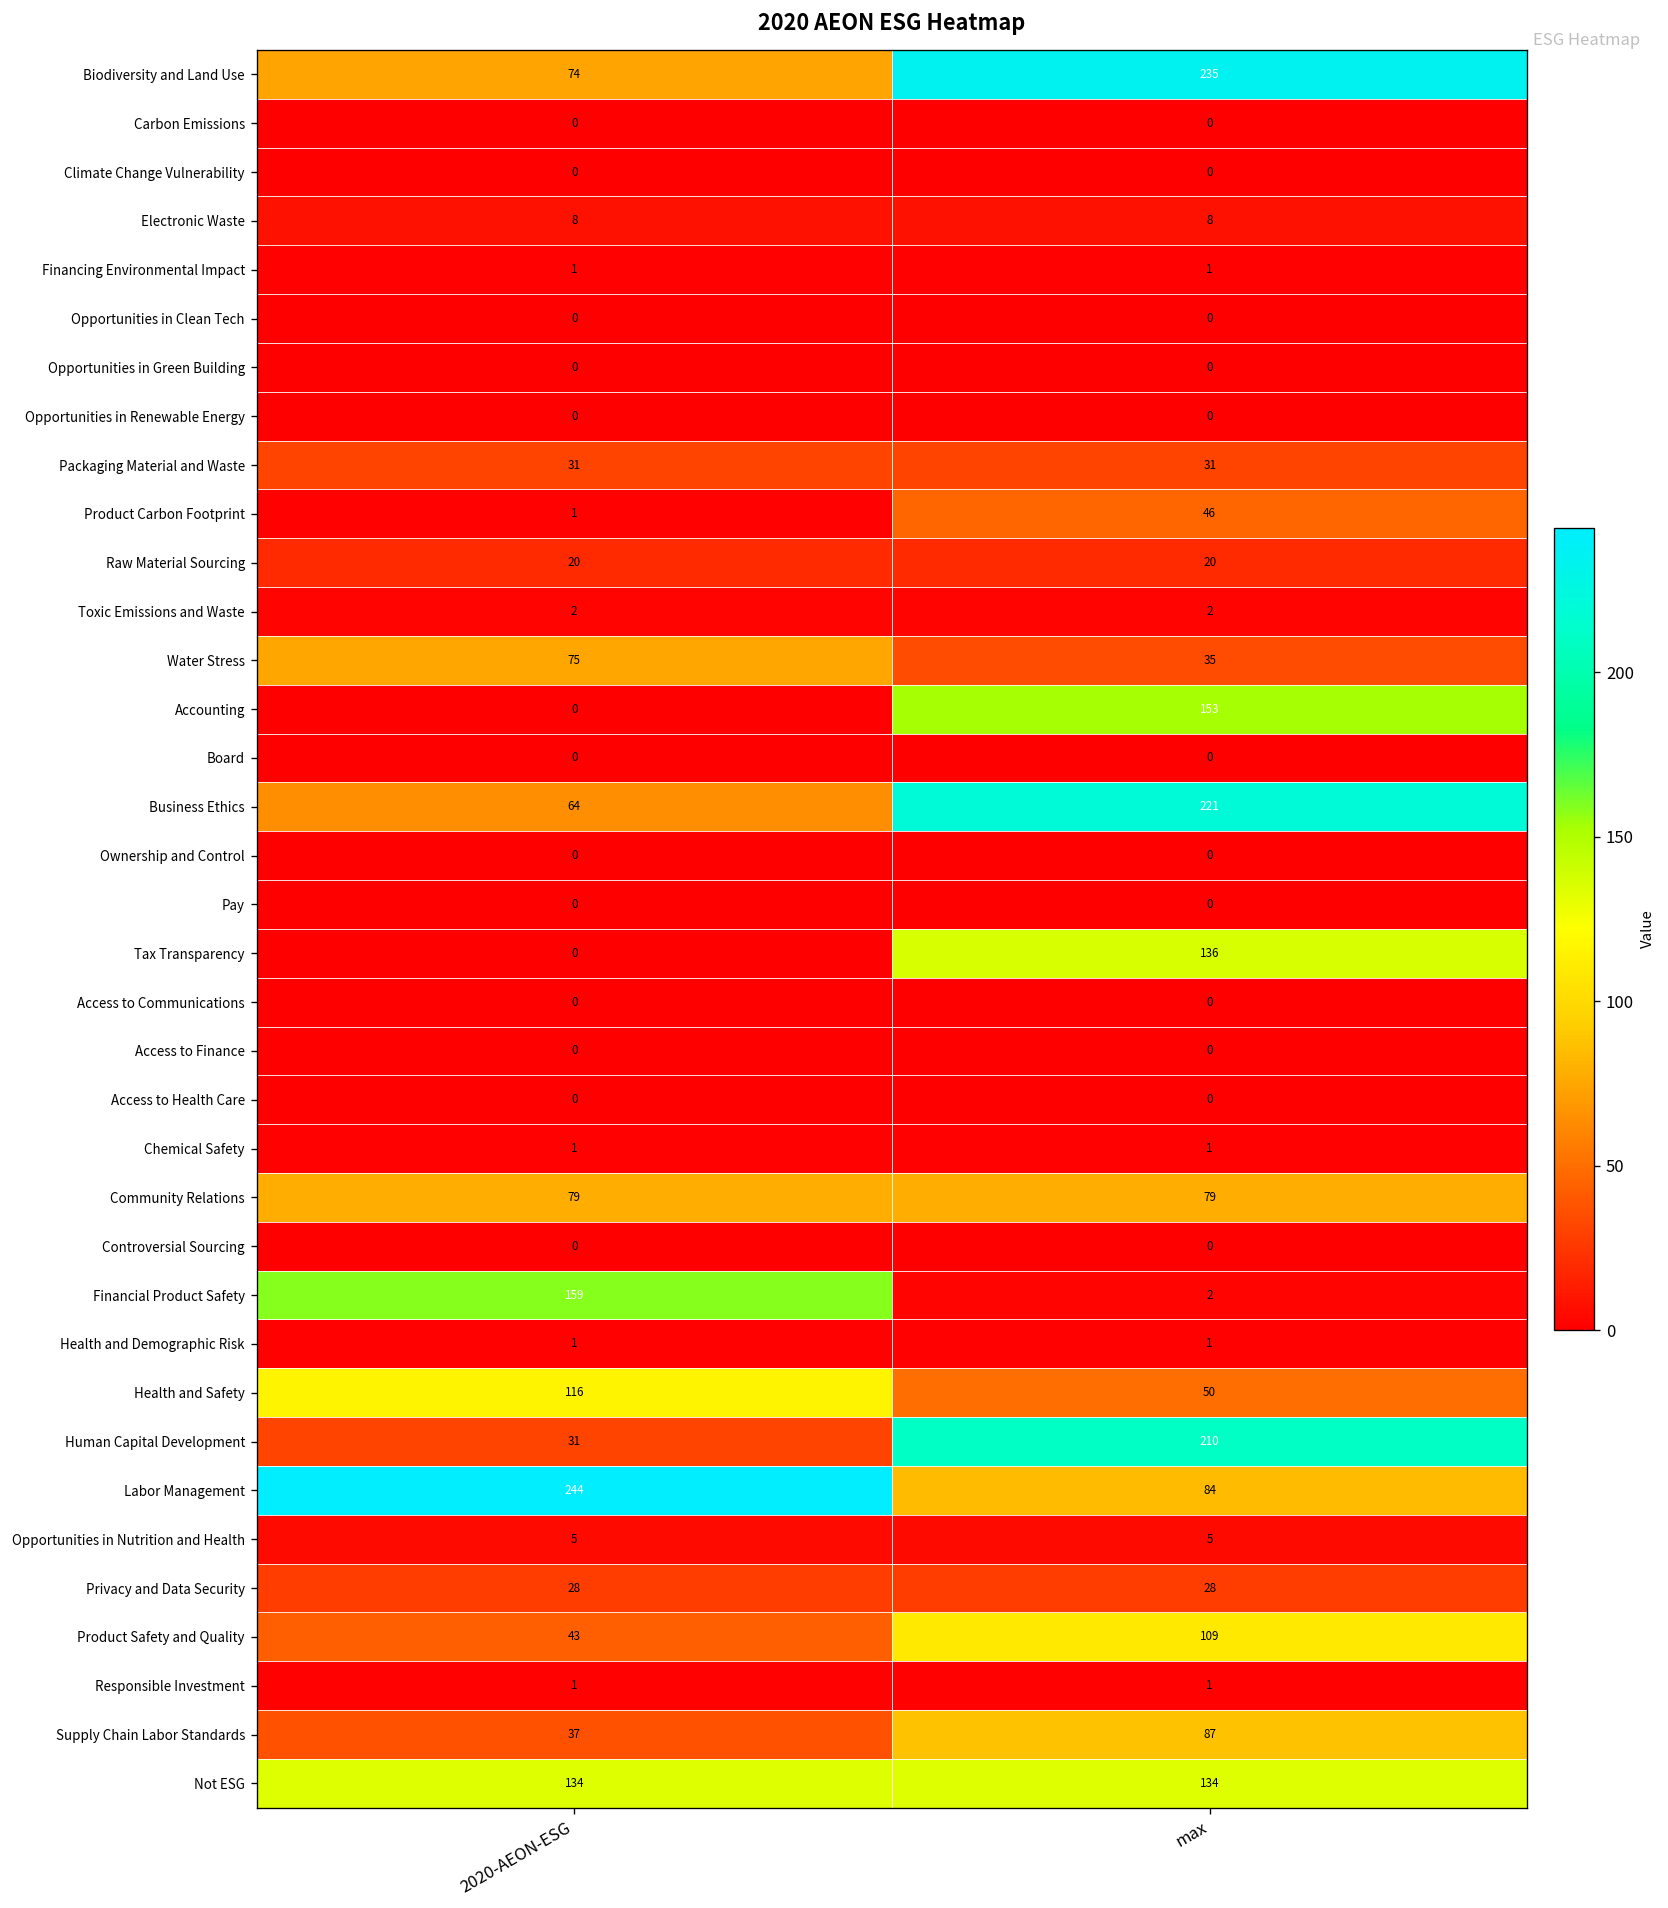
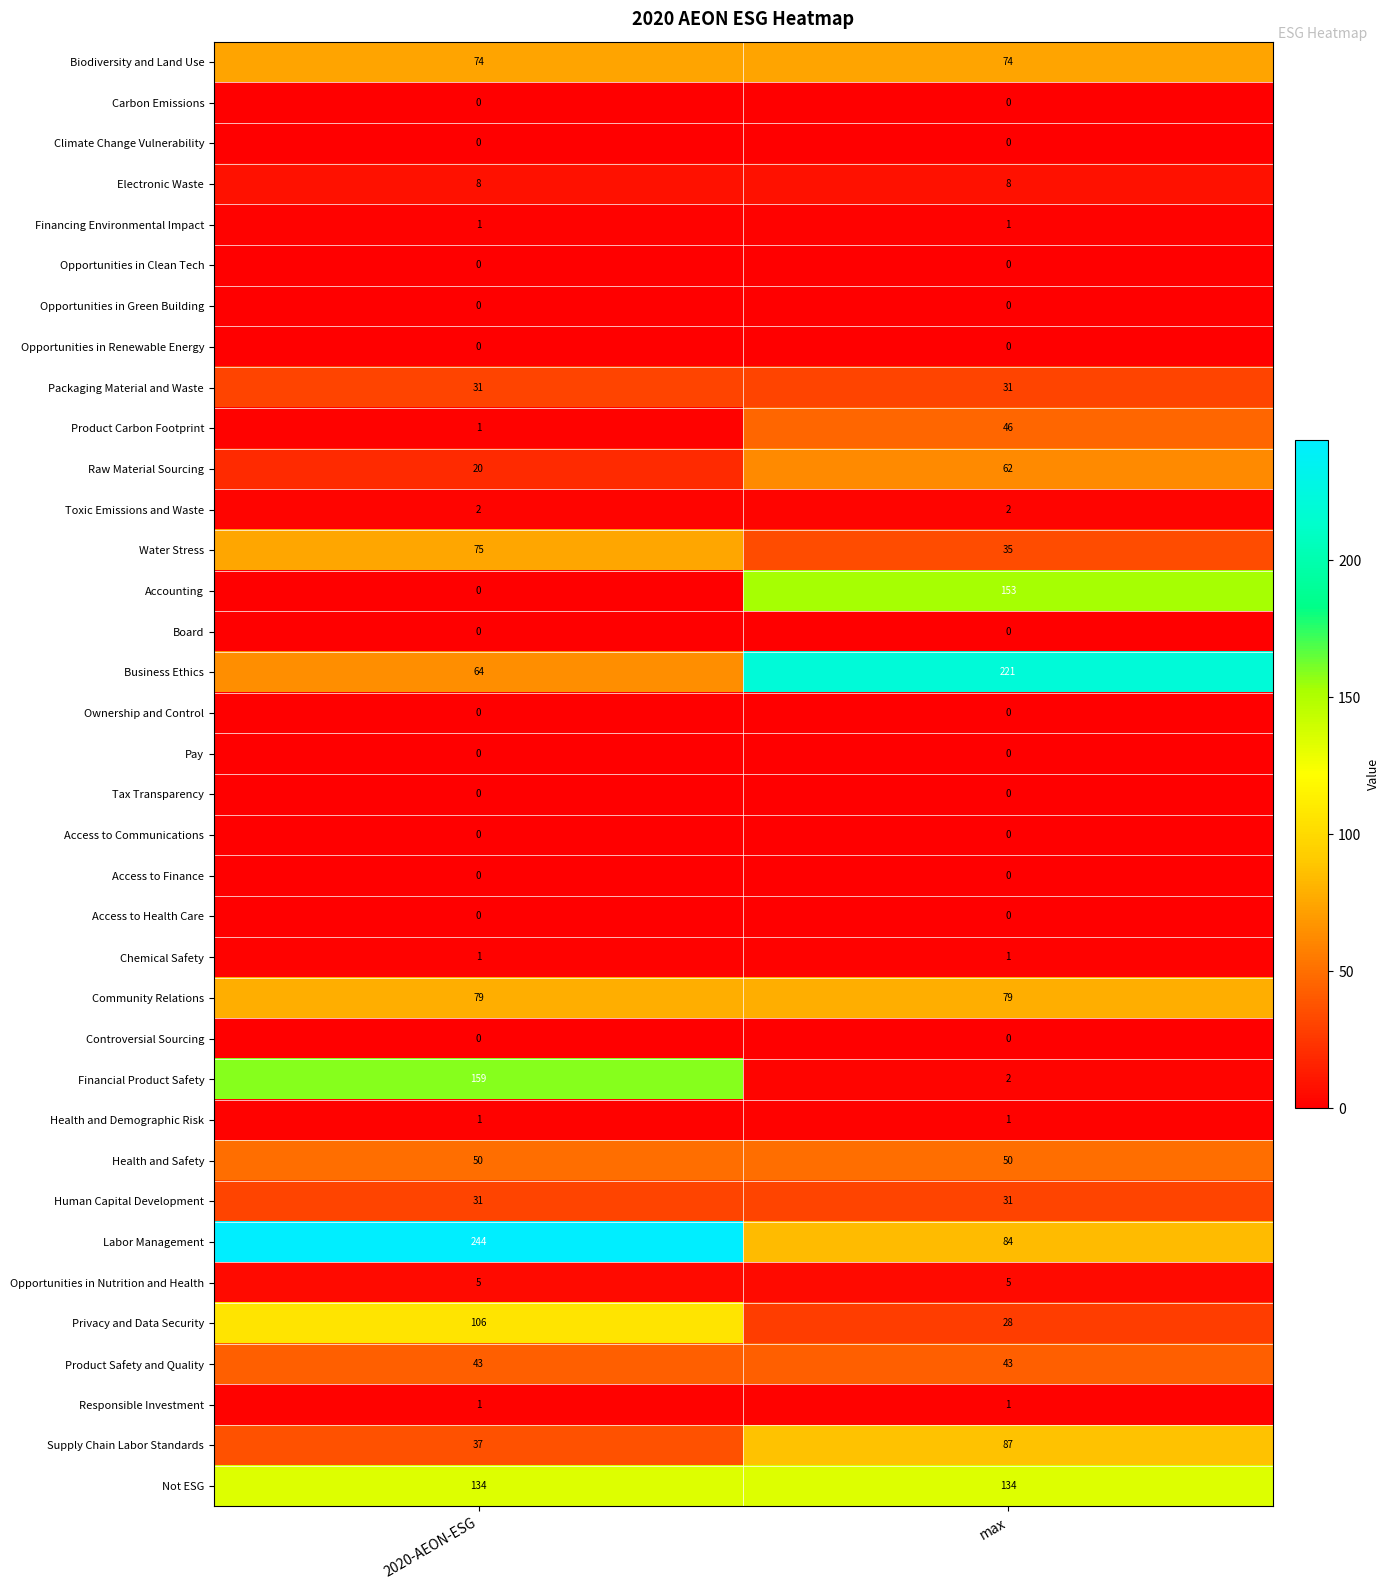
Biodiversity and Land Use, max: 235 -> 74
Raw Material Sourcing, max: 20 -> 62
Tax Transparency, max: 136 -> 0
Health and Safety, 2020-AEON-ESG: 116 -> 50
Human Capital Development, max: 210 -> 31
Privacy and Data Security, 2020-AEON-ESG: 28 -> 106
Product Safety and Quality, max: 109 -> 43
